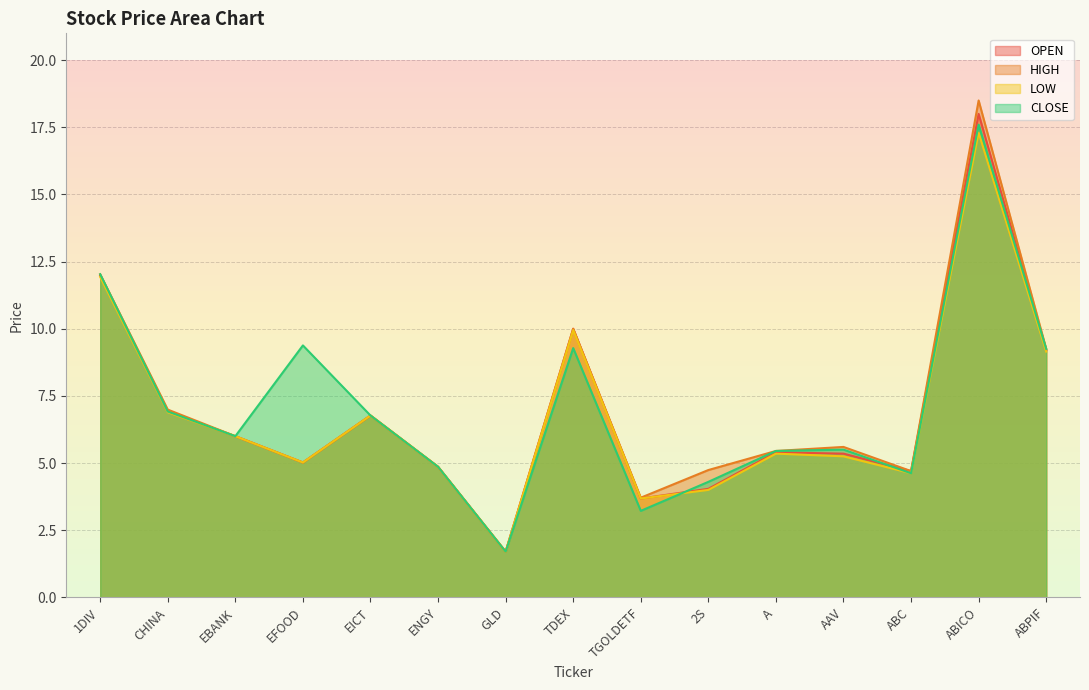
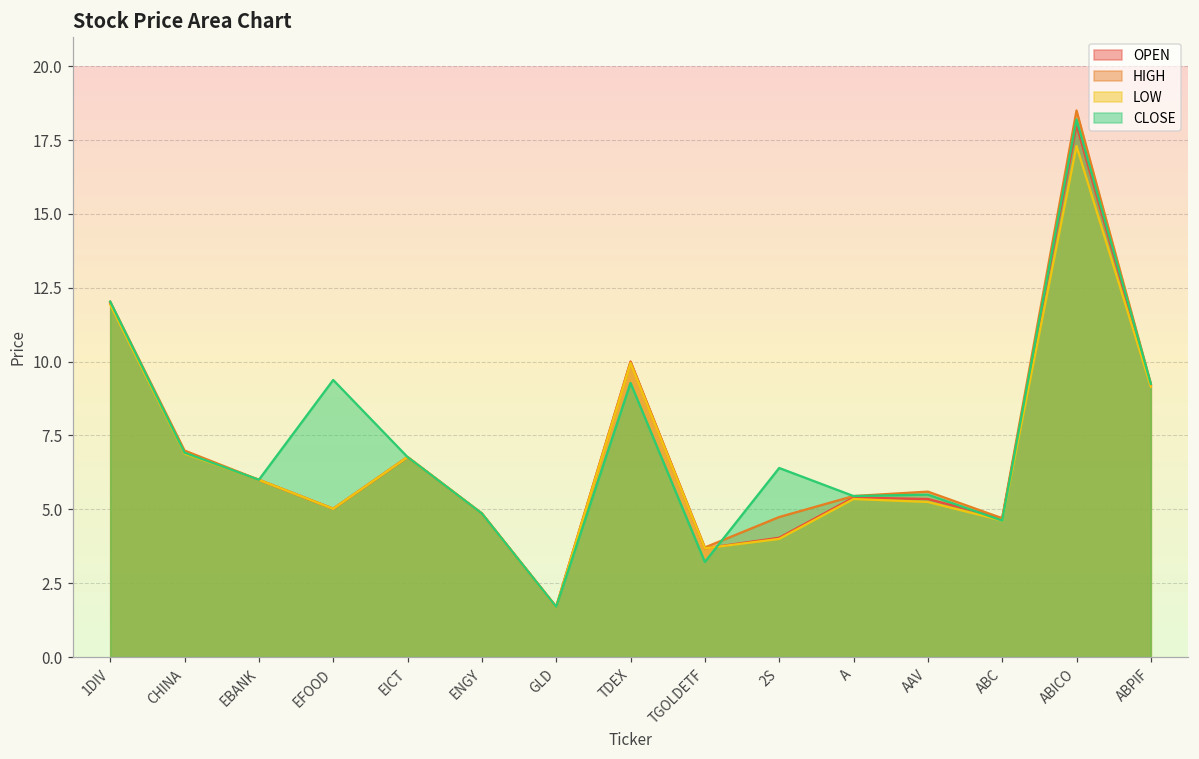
CLOSE, 2S: 4.3 -> 6.4
CLOSE, ABICO: 17.6 -> 18.2
